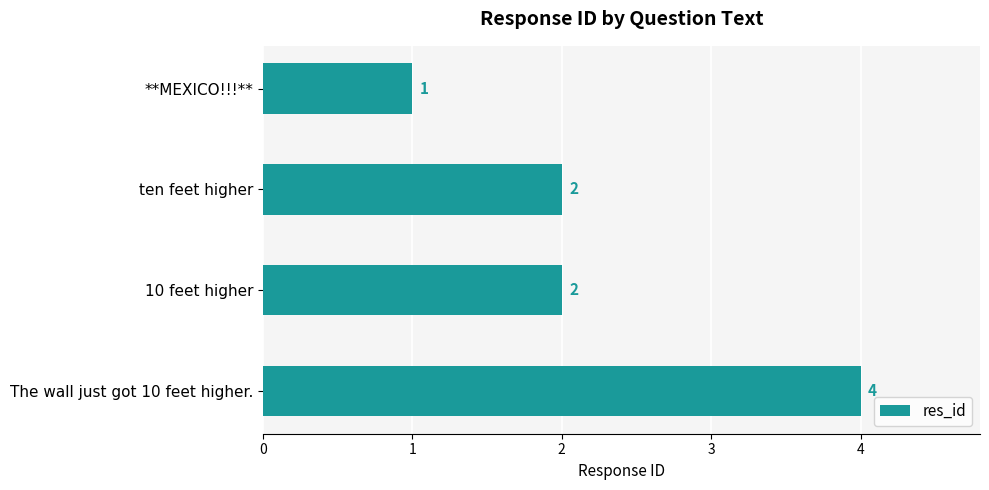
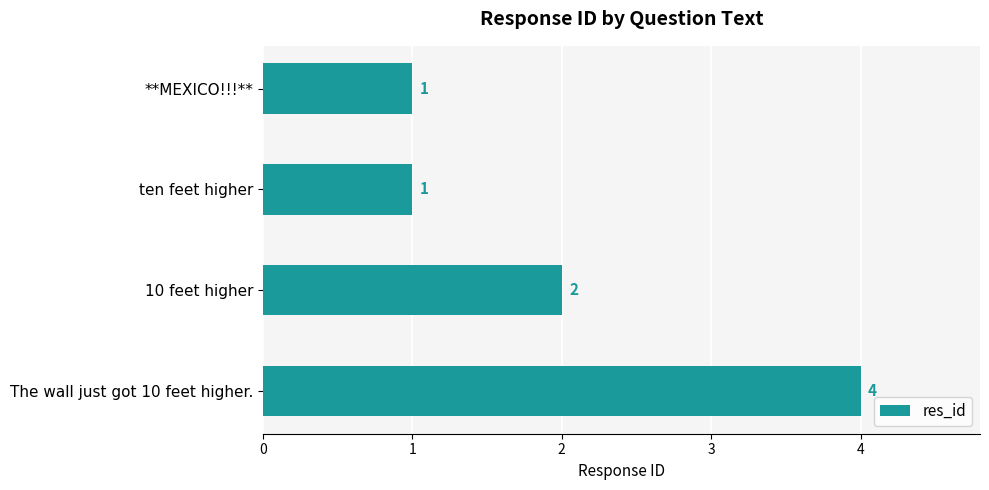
ten feet higher: 2 -> 1
